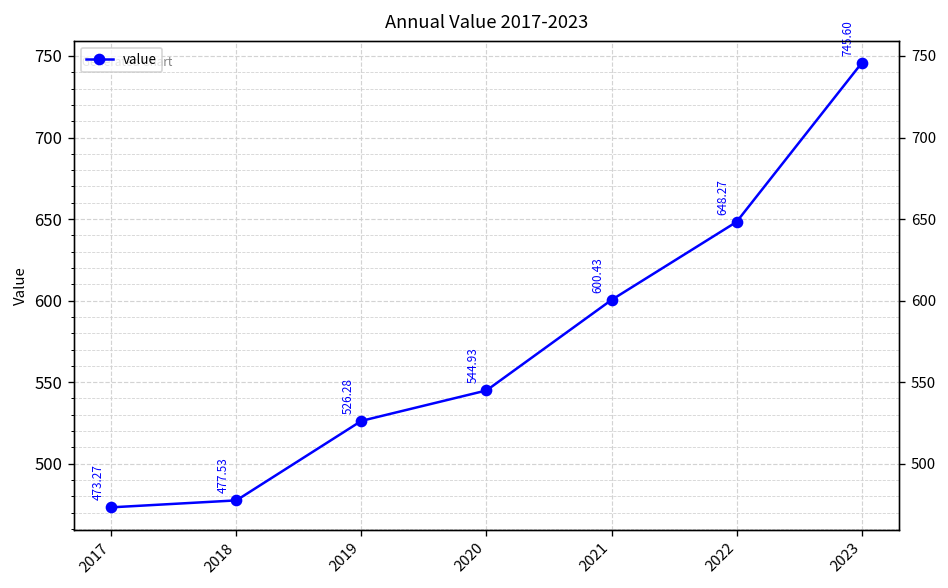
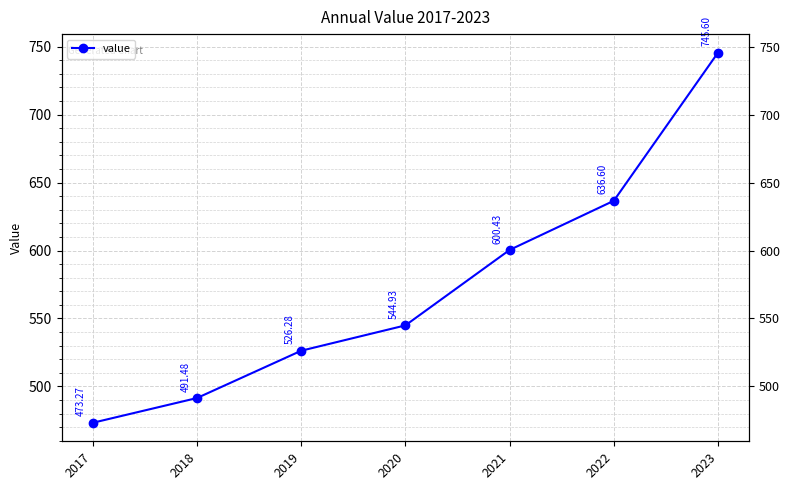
2018: 477.53 -> 491.48
2022: 648.27 -> 636.60
